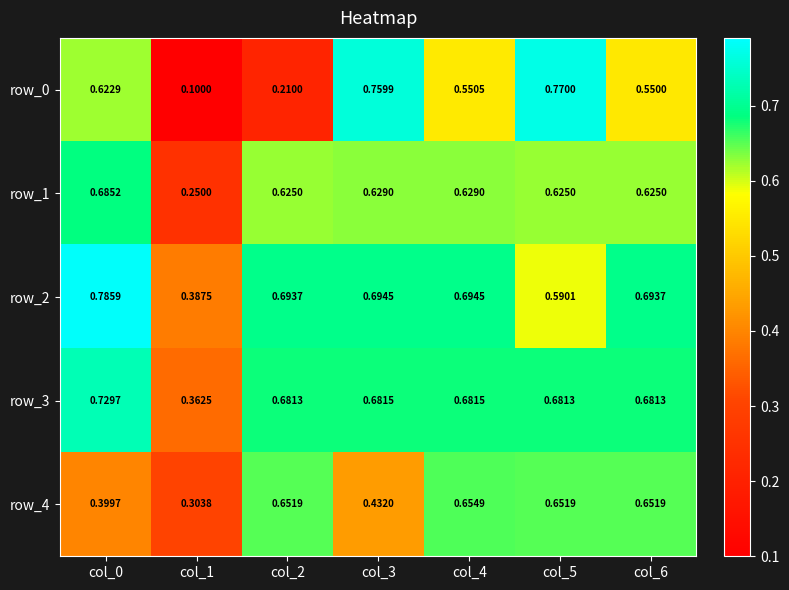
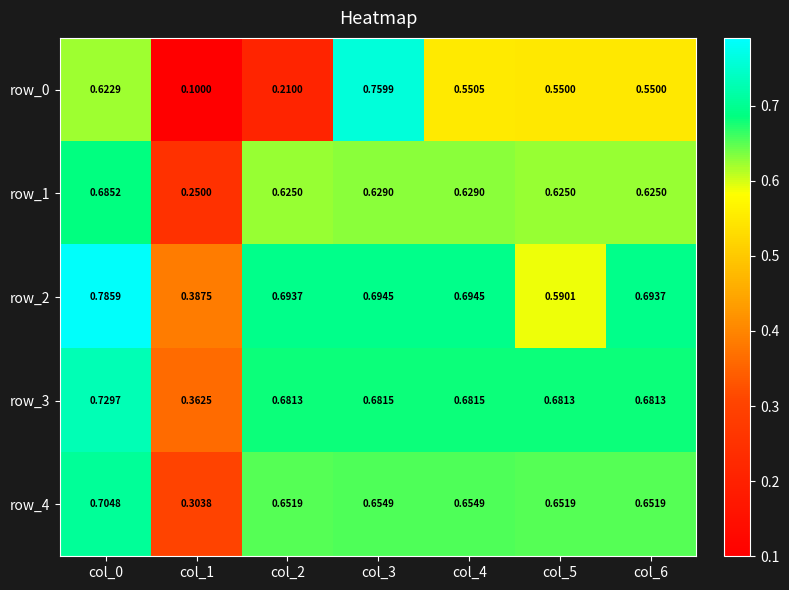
row_0, col_5: 0.7700 -> 0.5500
row_4, col_0: 0.3997 -> 0.7048
row_4, col_3: 0.4320 -> 0.6549
